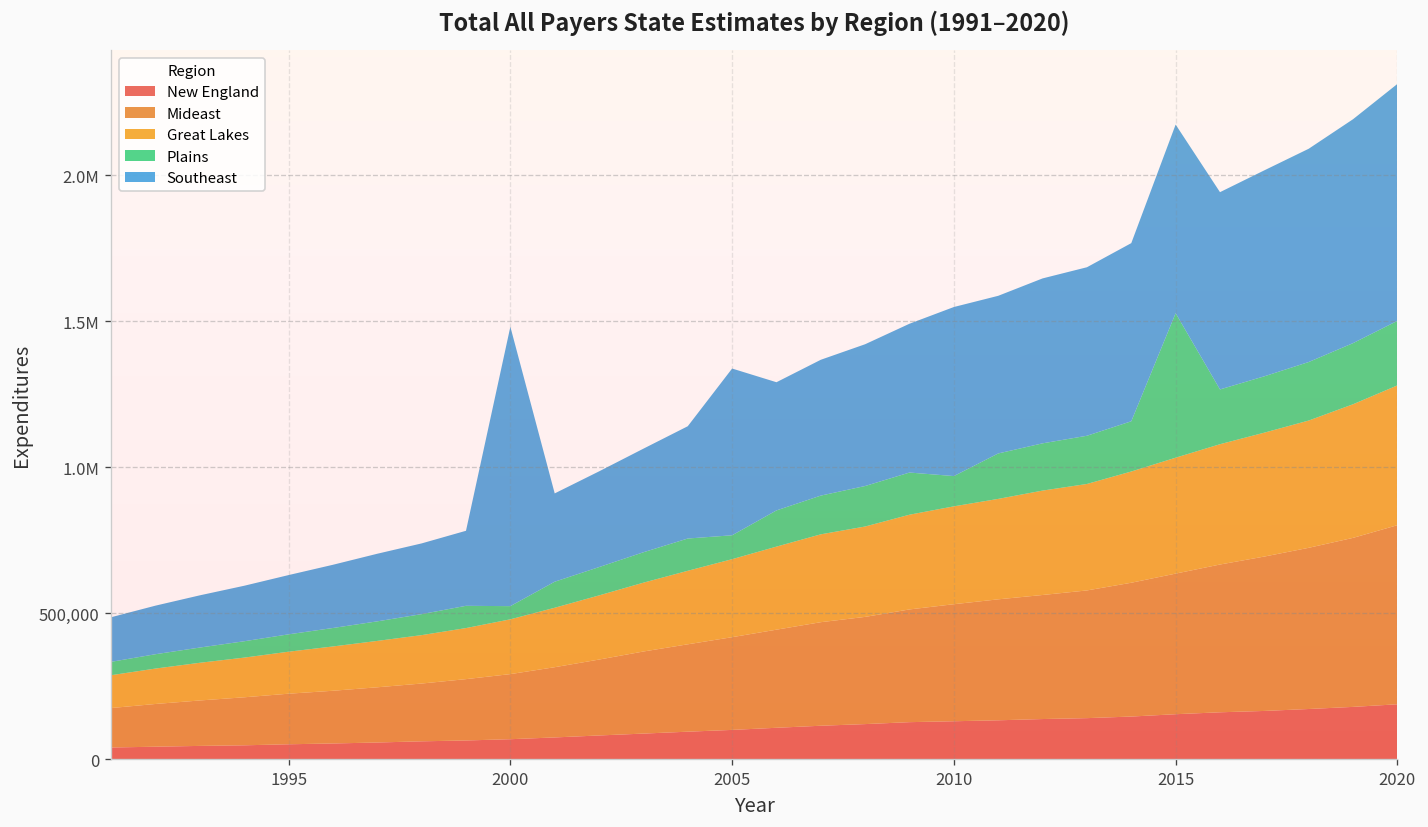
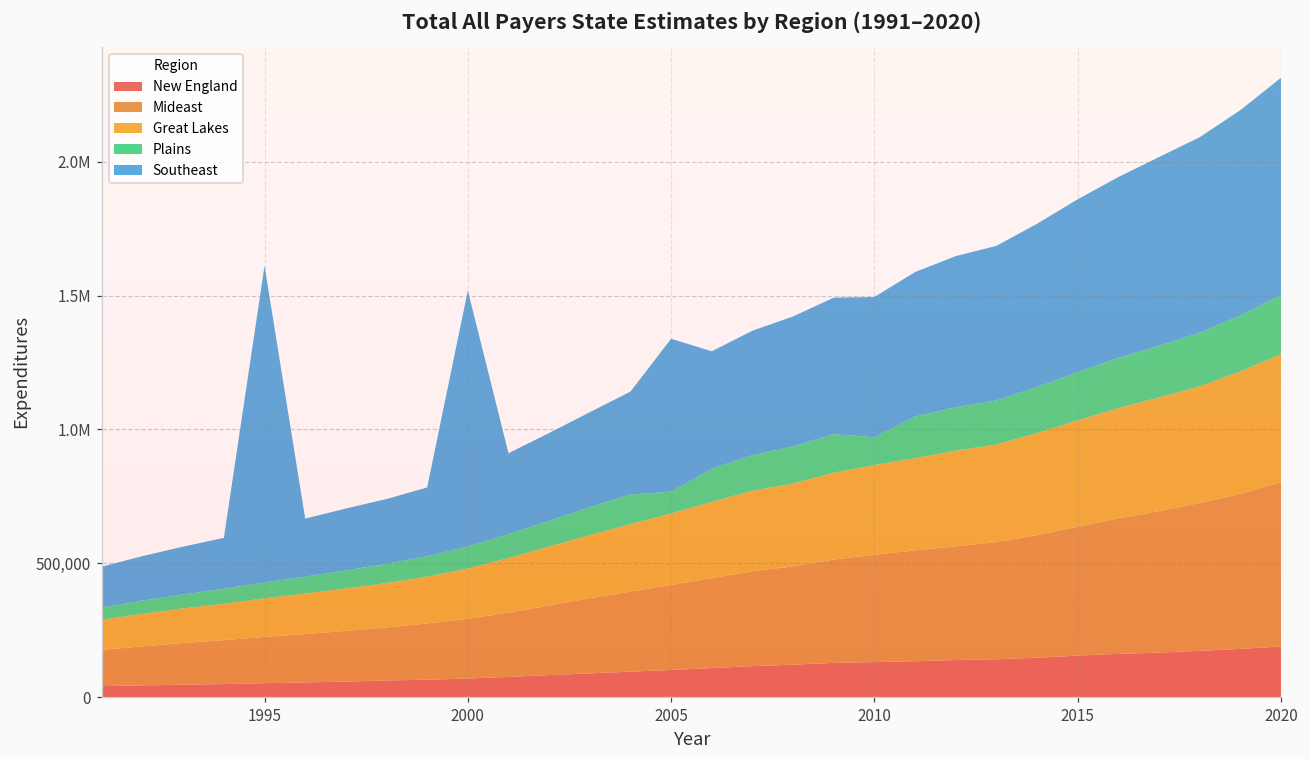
Southeast, 1995: 200,000 -> 1,180,000
Plains, 2000: 50,000 -> 80,000
Southeast, 2010: 580,000 -> 520,000
Plains, 2015: 490,000 -> 180,000
